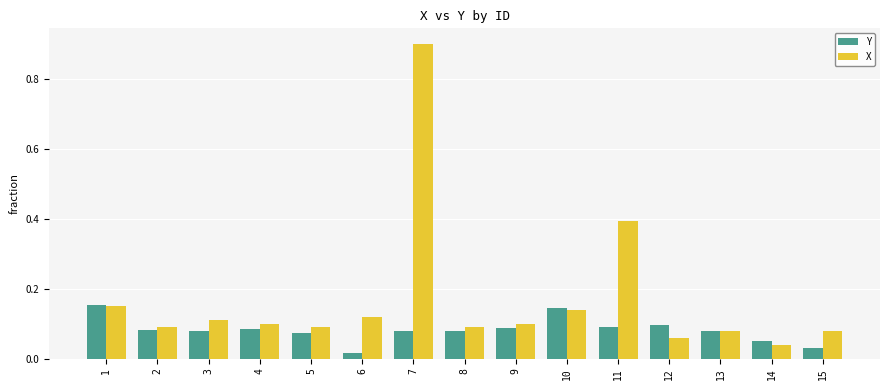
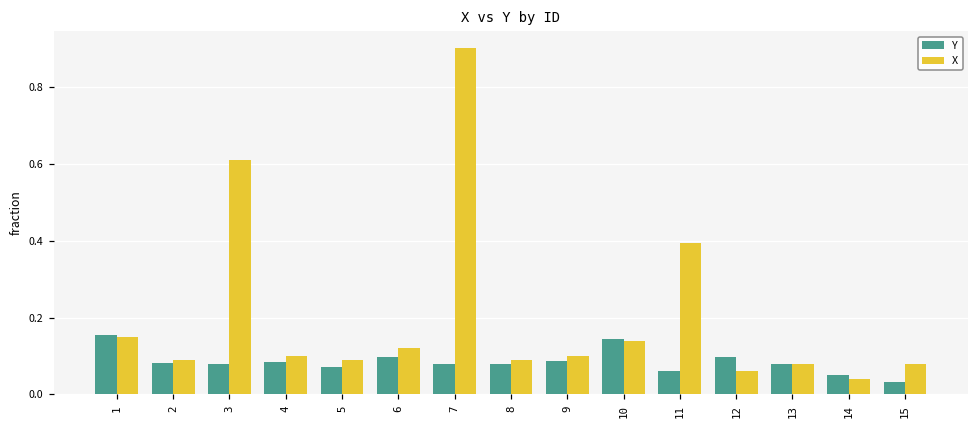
X, 3: 0.11 -> 0.61
Y, 6: 0.02 -> 0.10
Y, 11: 0.09 -> 0.06
